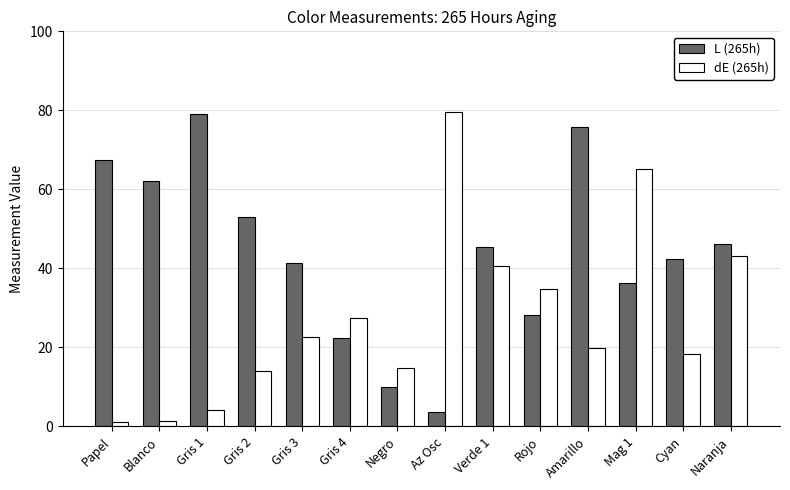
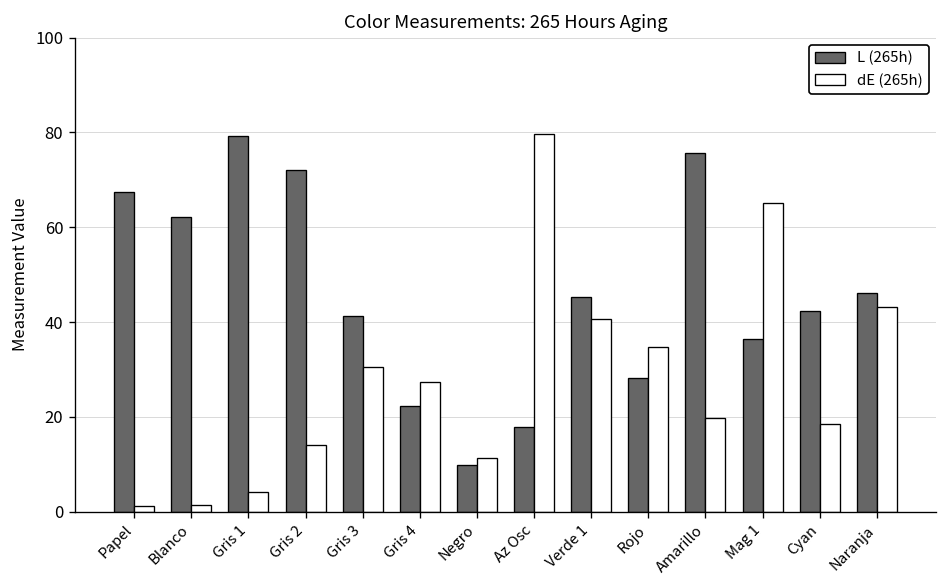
L (265h), Gris 2: 53 -> 72
dE (265h), Gris 3: 23 -> 31
dE (265h), Negro: 15 -> 11
L (265h), Az Osc: 4 -> 18
